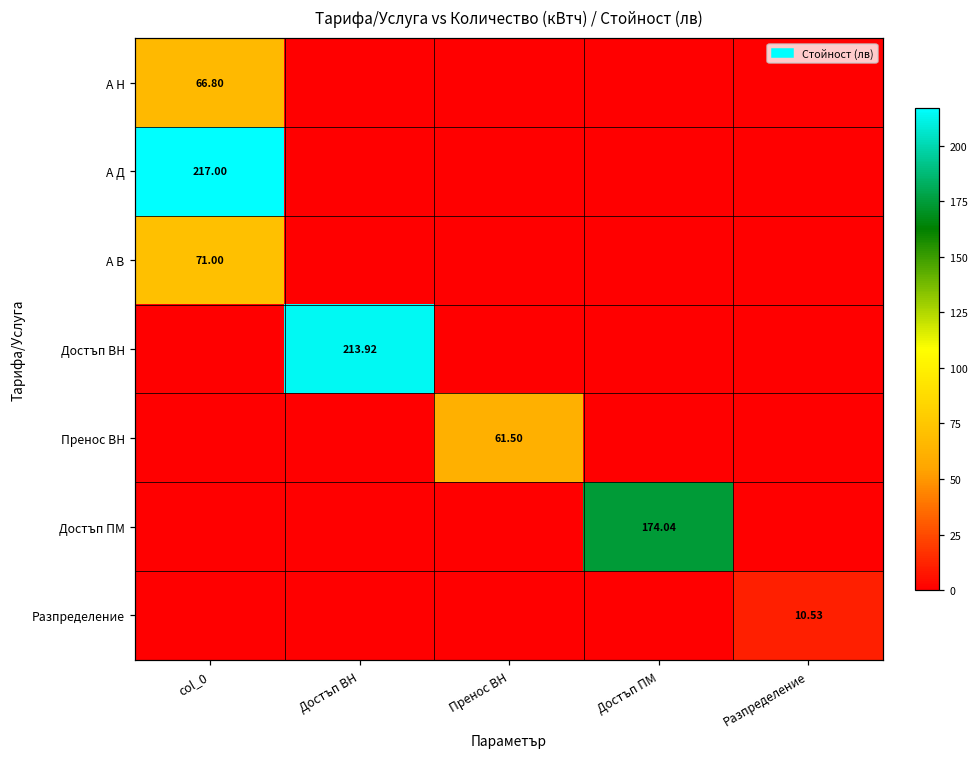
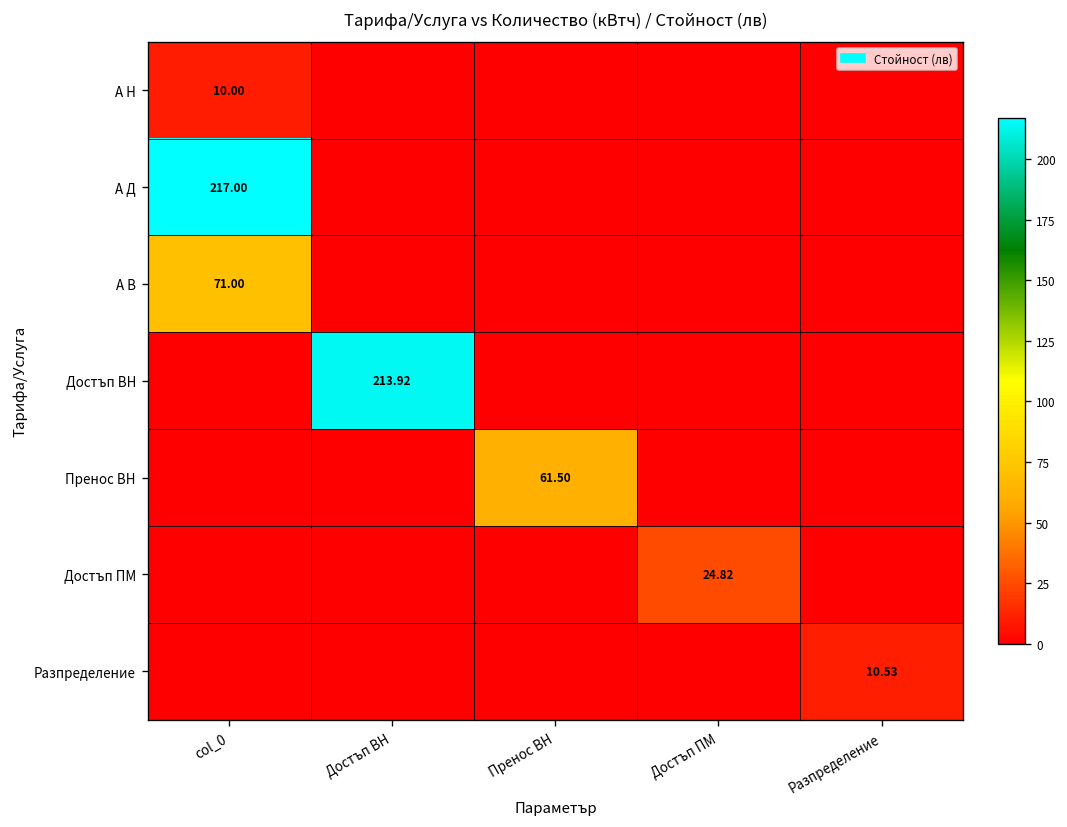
А Н, col_0: 66.80 -> 10.00
Достъп ПМ, Достъп ПМ: 174.04 -> 24.82
